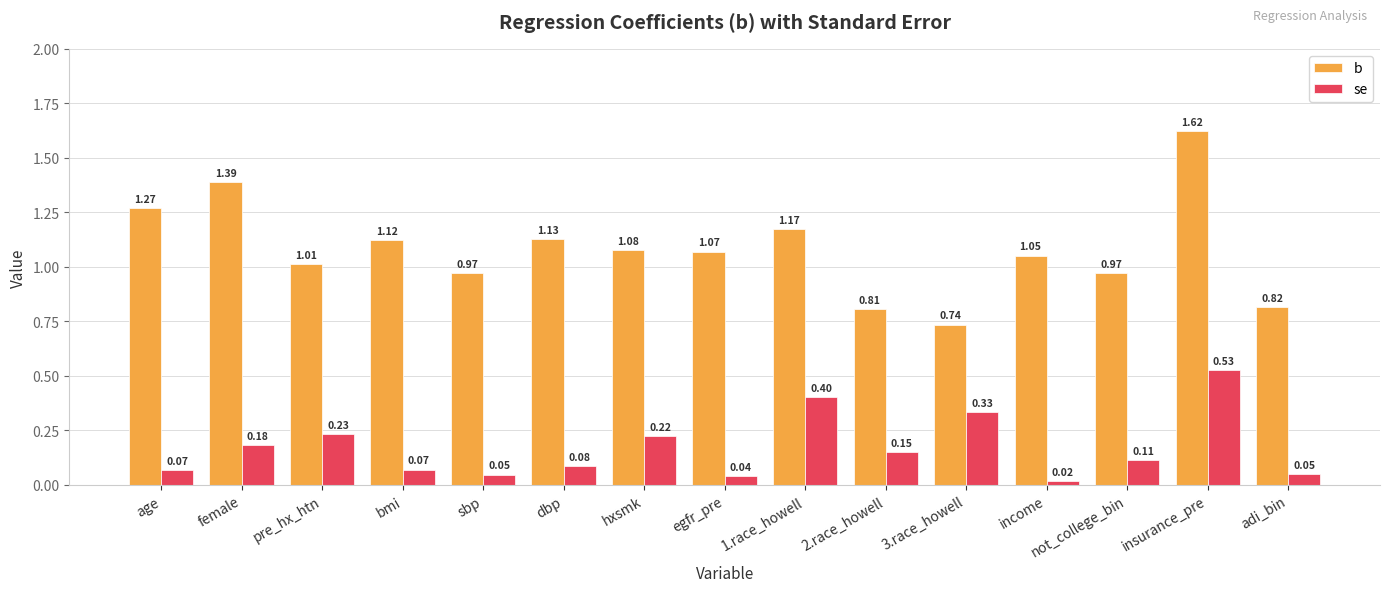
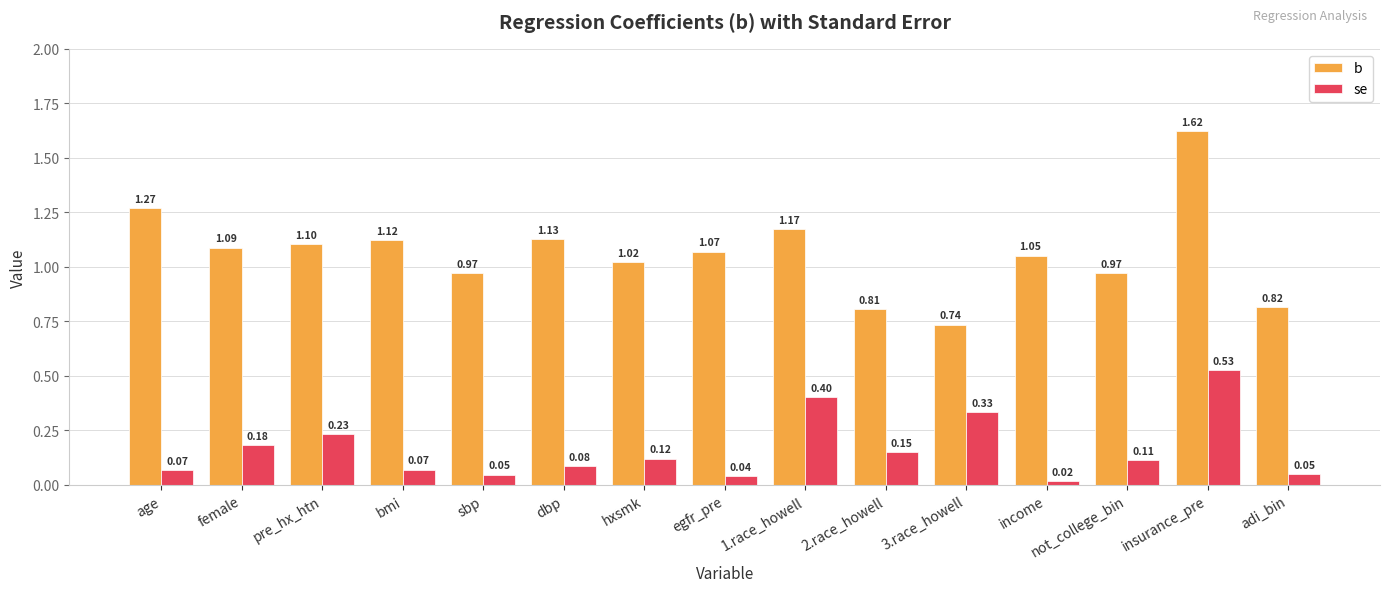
b, female: 1.39 -> 1.09
b, pre_hx_htn: 1.01 -> 1.10
b, hxsmk: 1.08 -> 1.02
se, hxsmk: 0.22 -> 0.12
